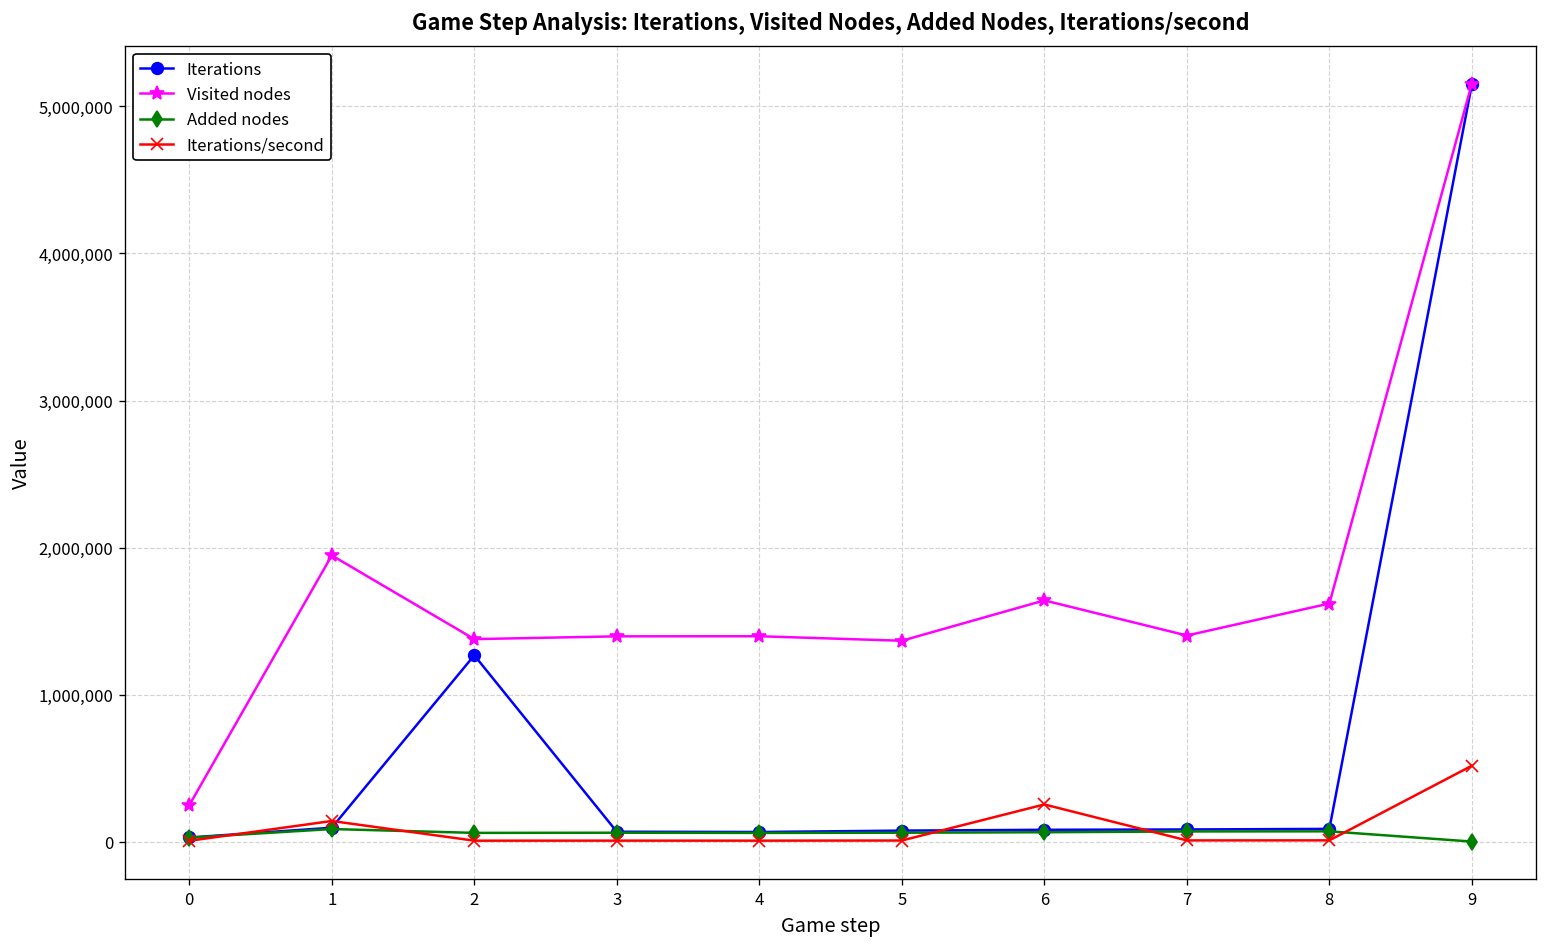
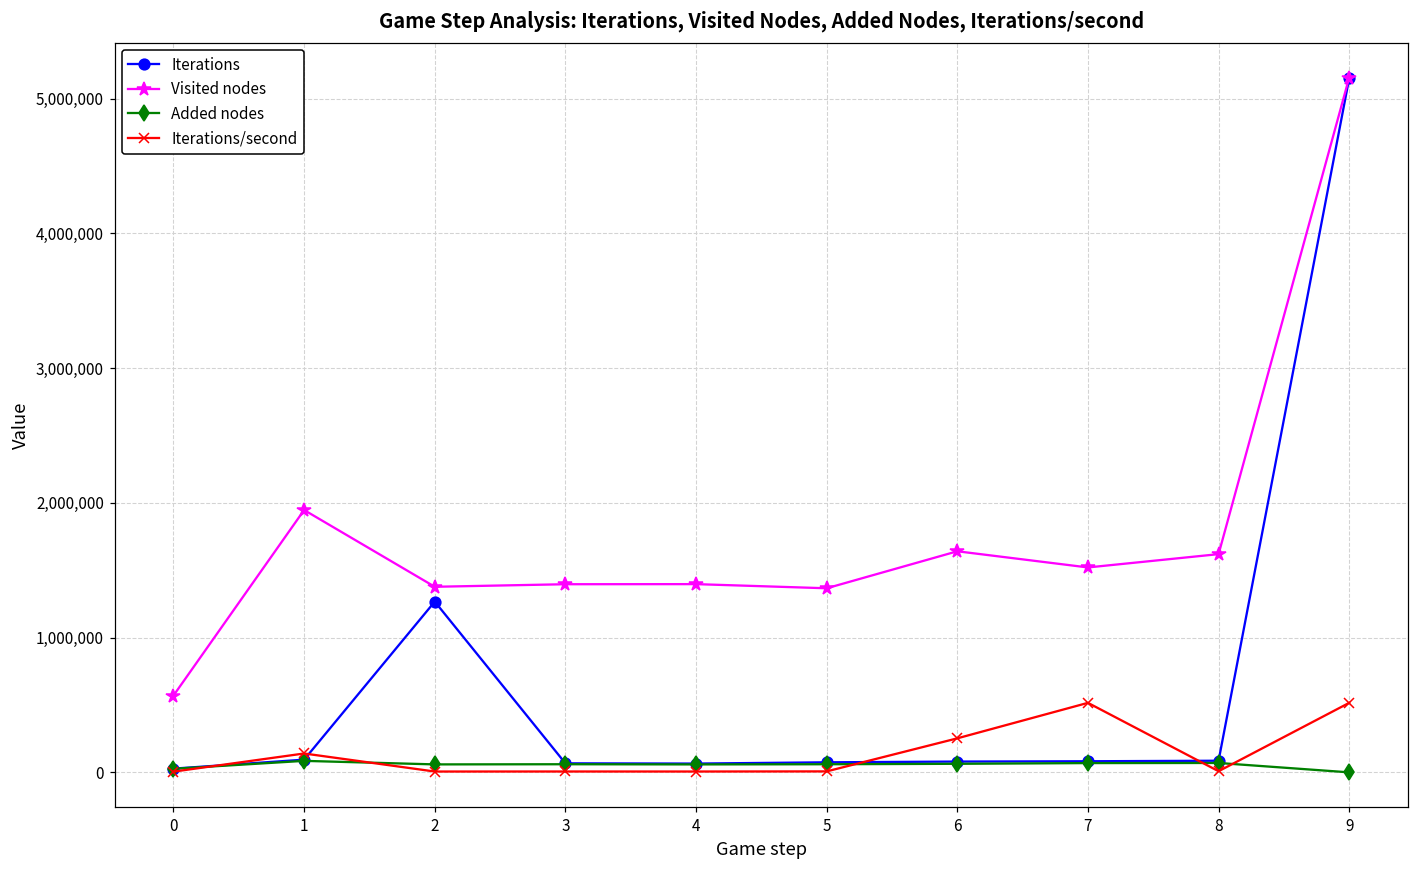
Visited nodes, 0: 250,000 -> 570,000
Visited nodes, 7: 1,400,000 -> 1,520,000
Iterations/second, 7: 10,000 -> 520,000
